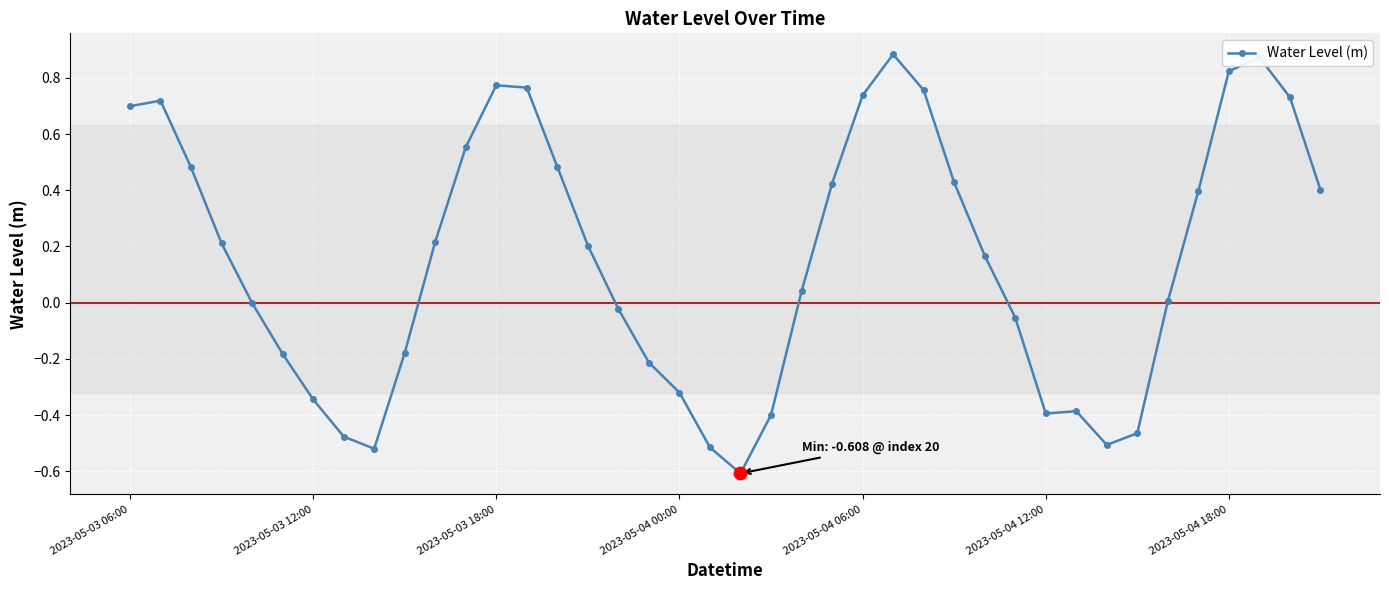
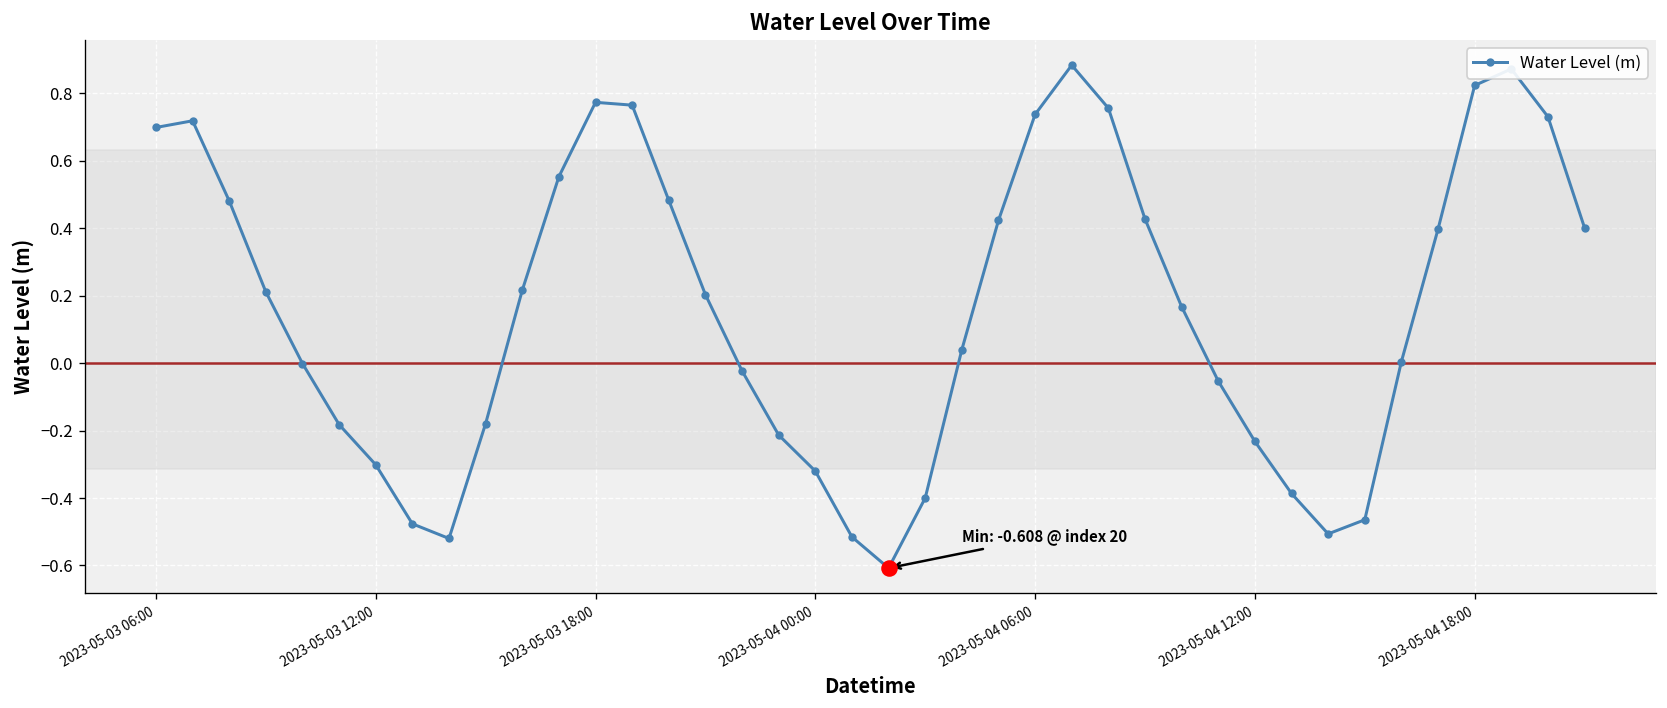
Water Level (m), 2023-05-03 12:00: -0.34 -> -0.30
Water Level (m), 2023-05-04 12:00: -0.39 -> -0.23
